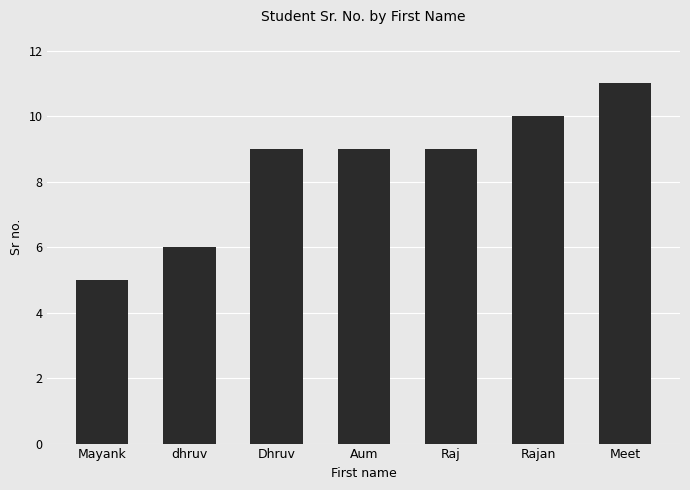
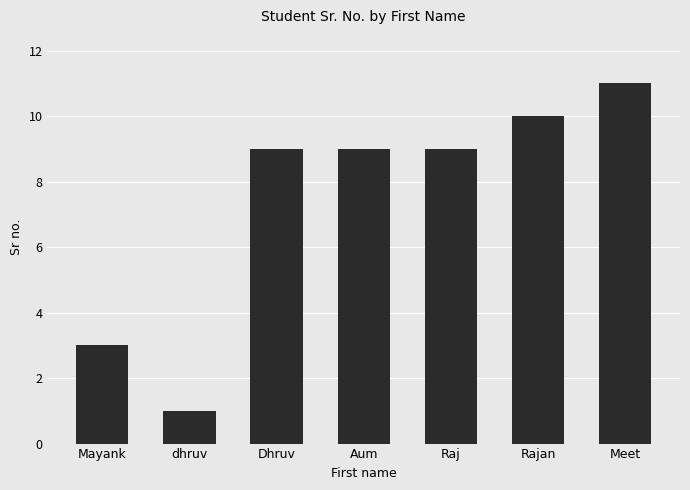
Mayank: 5 -> 3
dhruv: 6 -> 1
